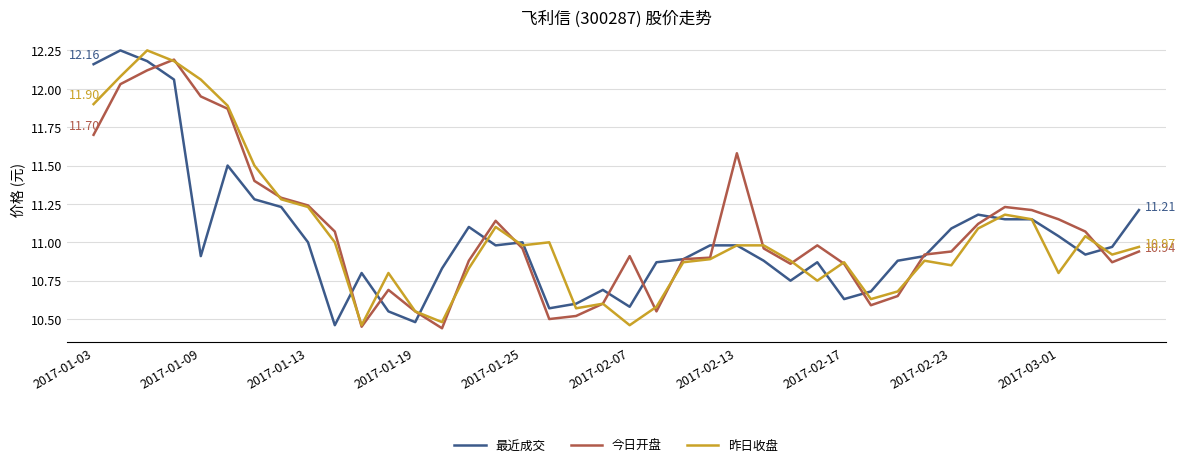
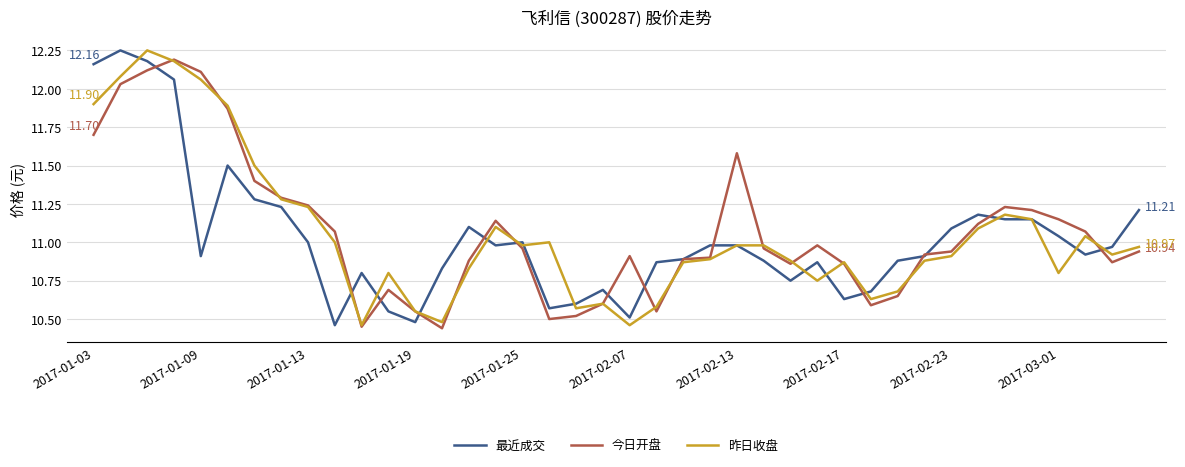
今日开盘, 2017-01-09: 11.95 -> 12.11
最近成交, 2017-02-07: 10.58 -> 10.51
昨日收盘, 2017-02-23: 10.85 -> 10.91
